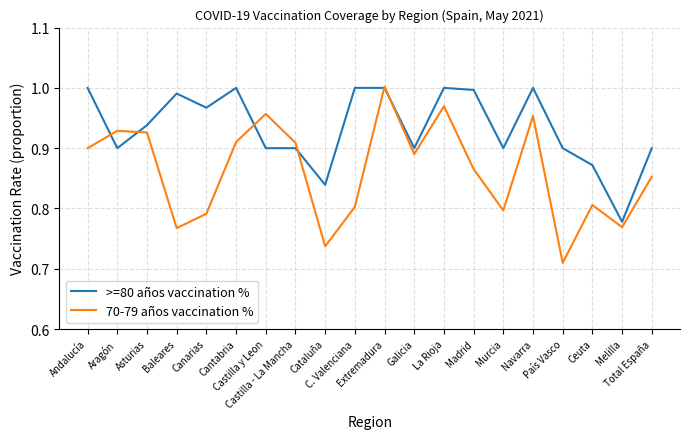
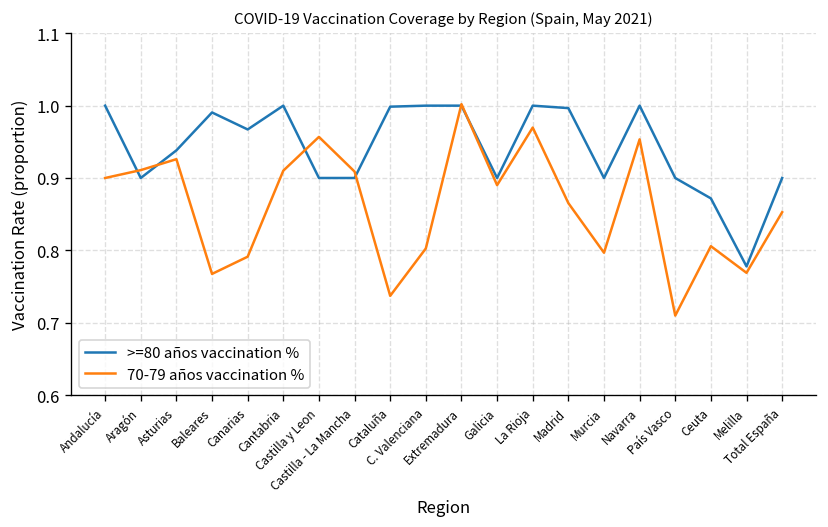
70-79 años vaccination %, Aragón: 0.93 -> 0.91
>=80 años vaccination %, Cataluña: 0.84 -> 1.00
